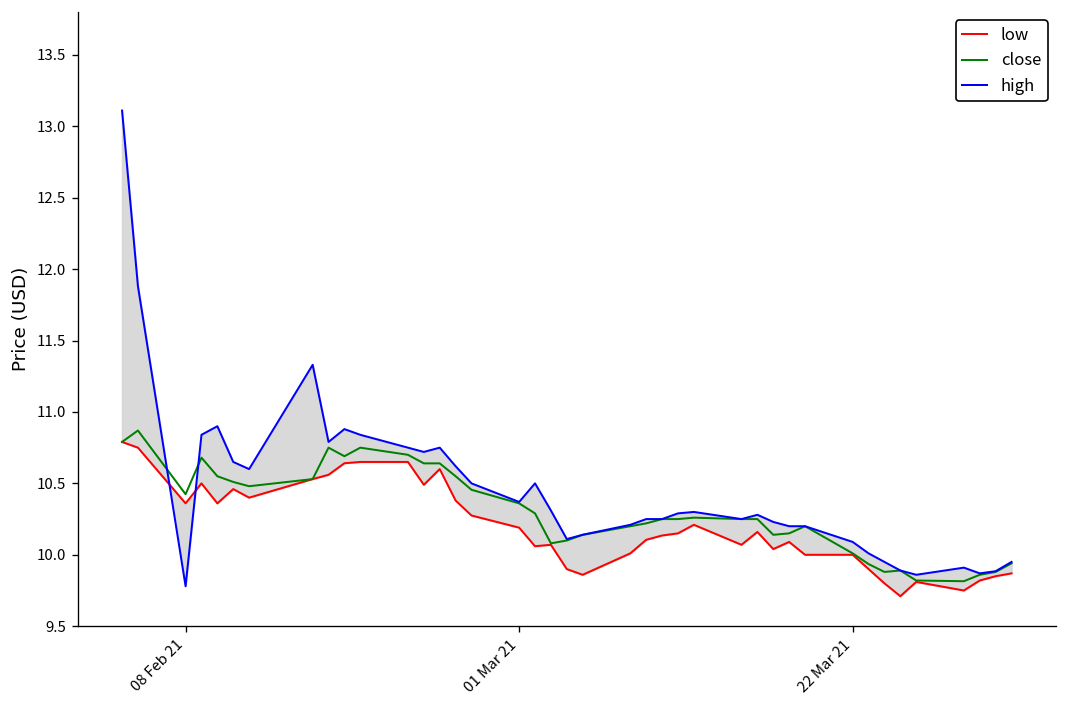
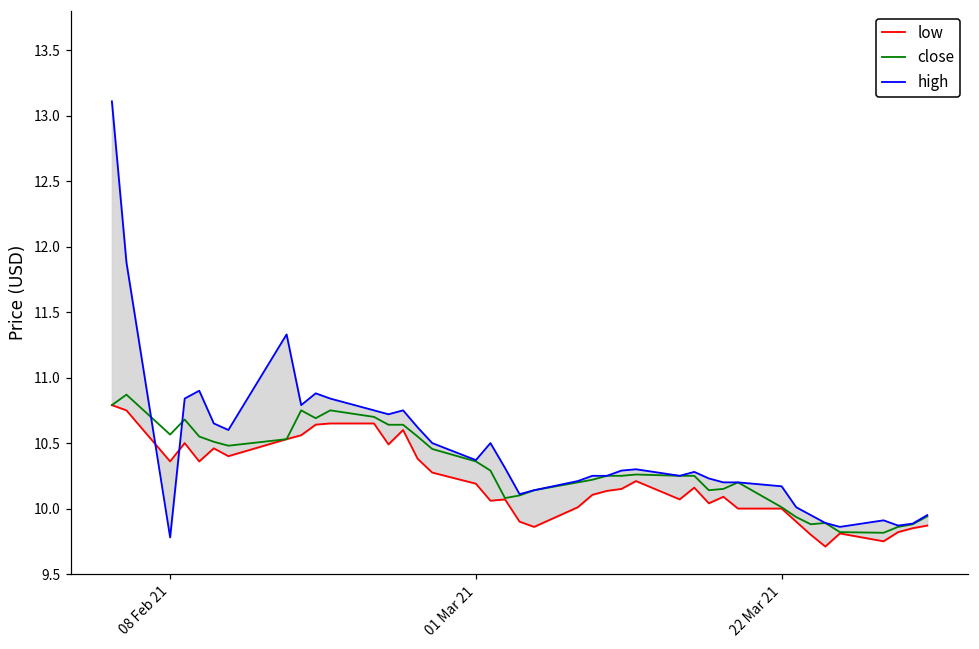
close, 08 Feb 21: 10.42 -> 10.57
high, 22 Mar 21: 10.09 -> 10.17
